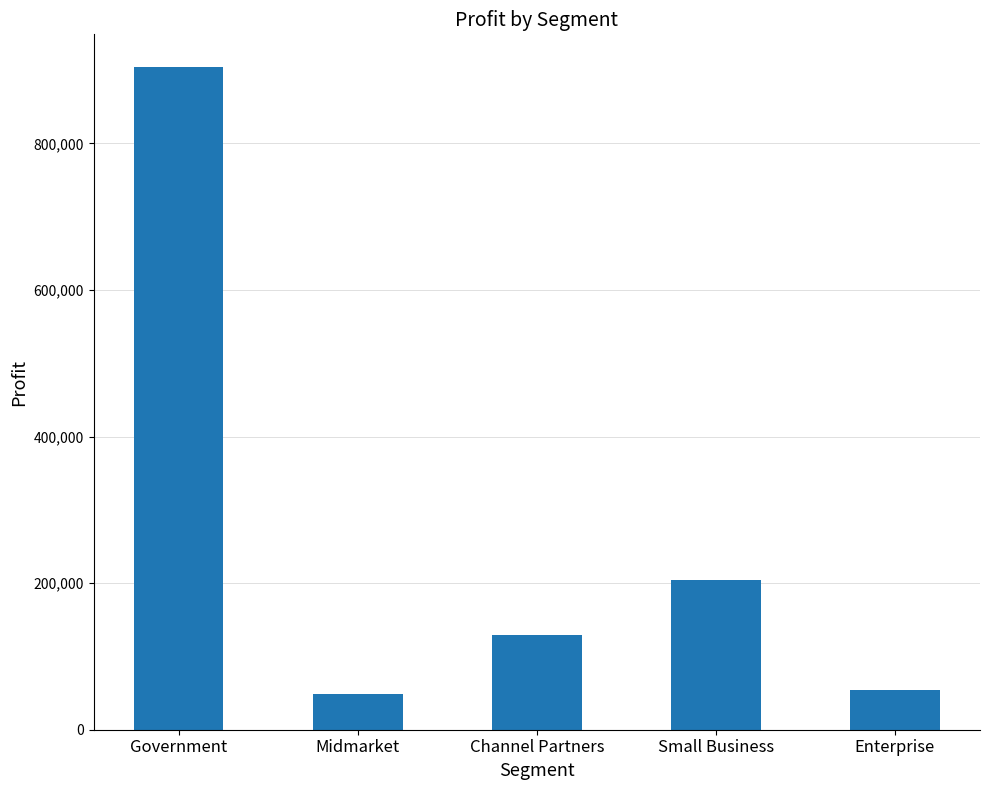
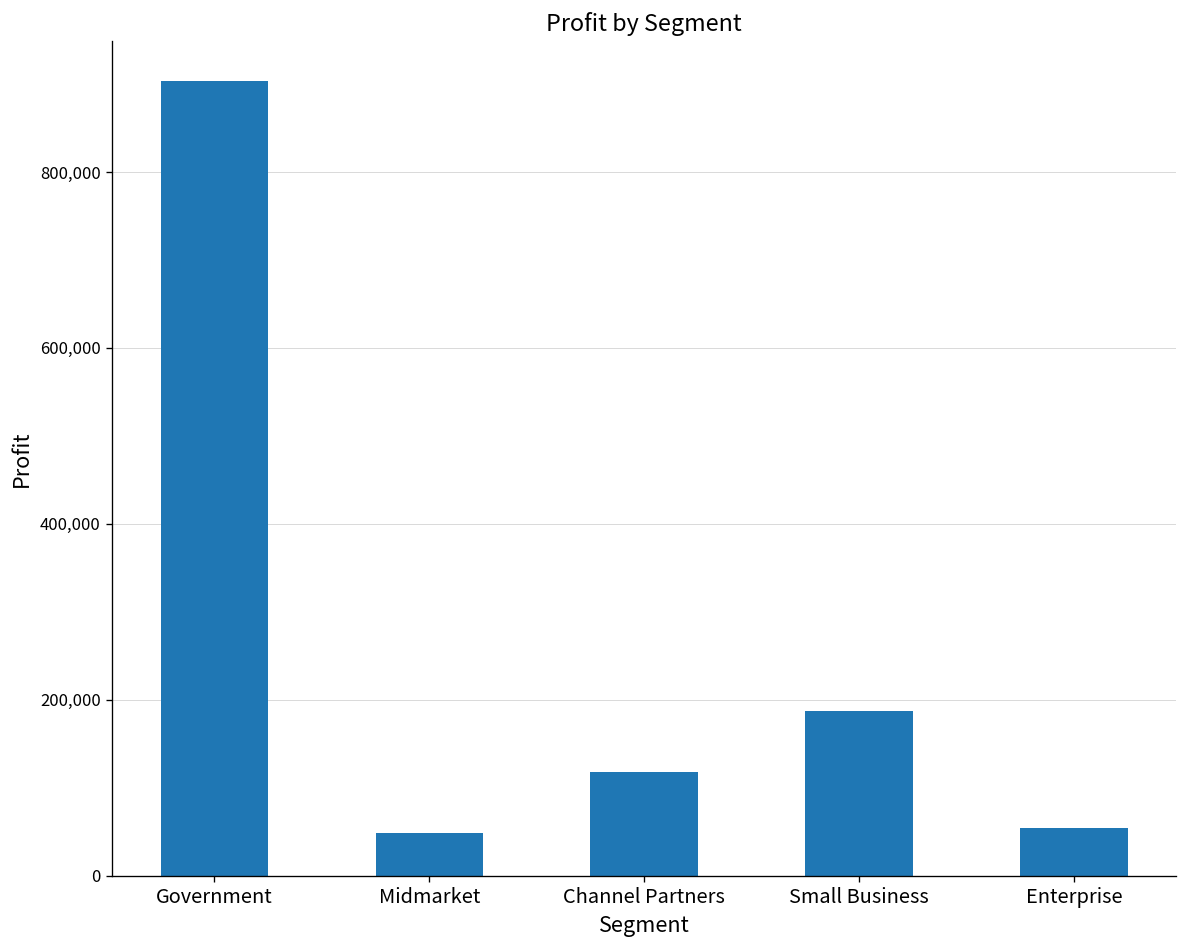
Channel Partners: 130,000 -> 120,000
Small Business: 200,000 -> 190,000
